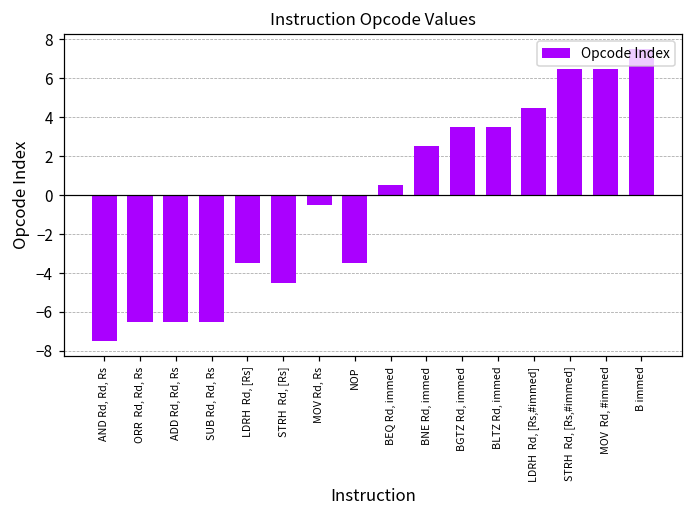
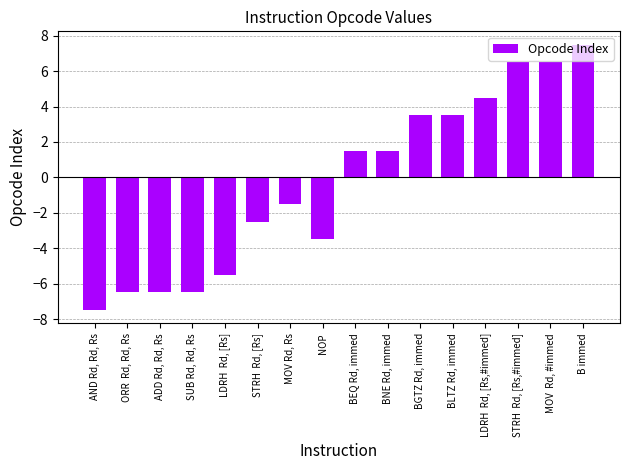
LDRH Rd, [Rs]: -3.5 -> -5.5
STRH Rd, [Rs]: -4.5 -> -2.5
MOV Rd, Rs: -0.5 -> -1.5
BEQ Rd, immed: 0.5 -> 1.5
BNE Rd, immed: 2.5 -> 1.5
